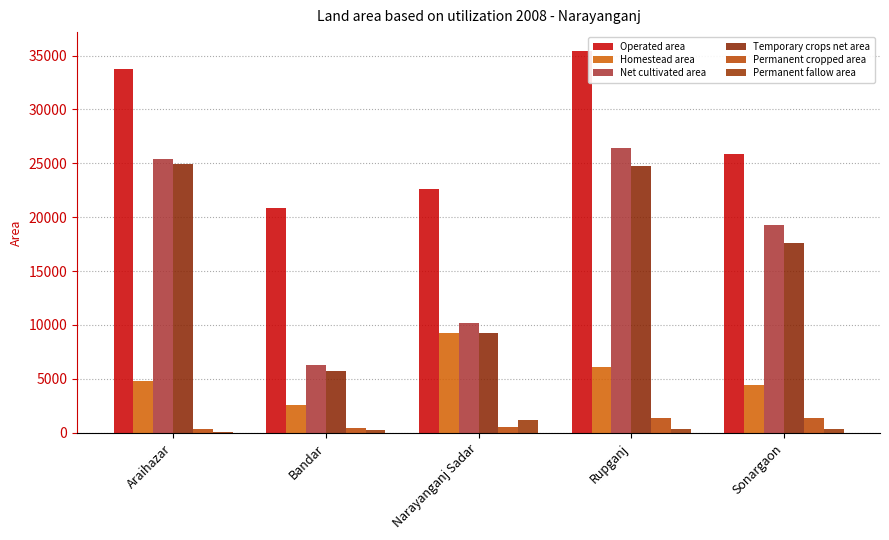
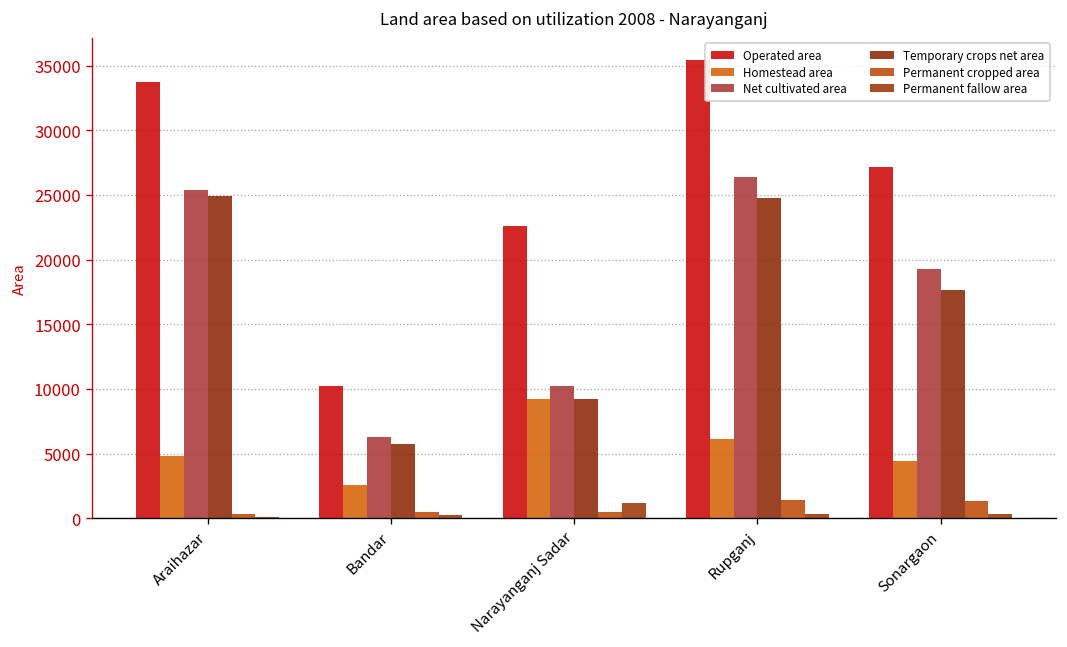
Operated area, Bandar: 20800 -> 10200
Operated area, Sonargaon: 25900 -> 27200
